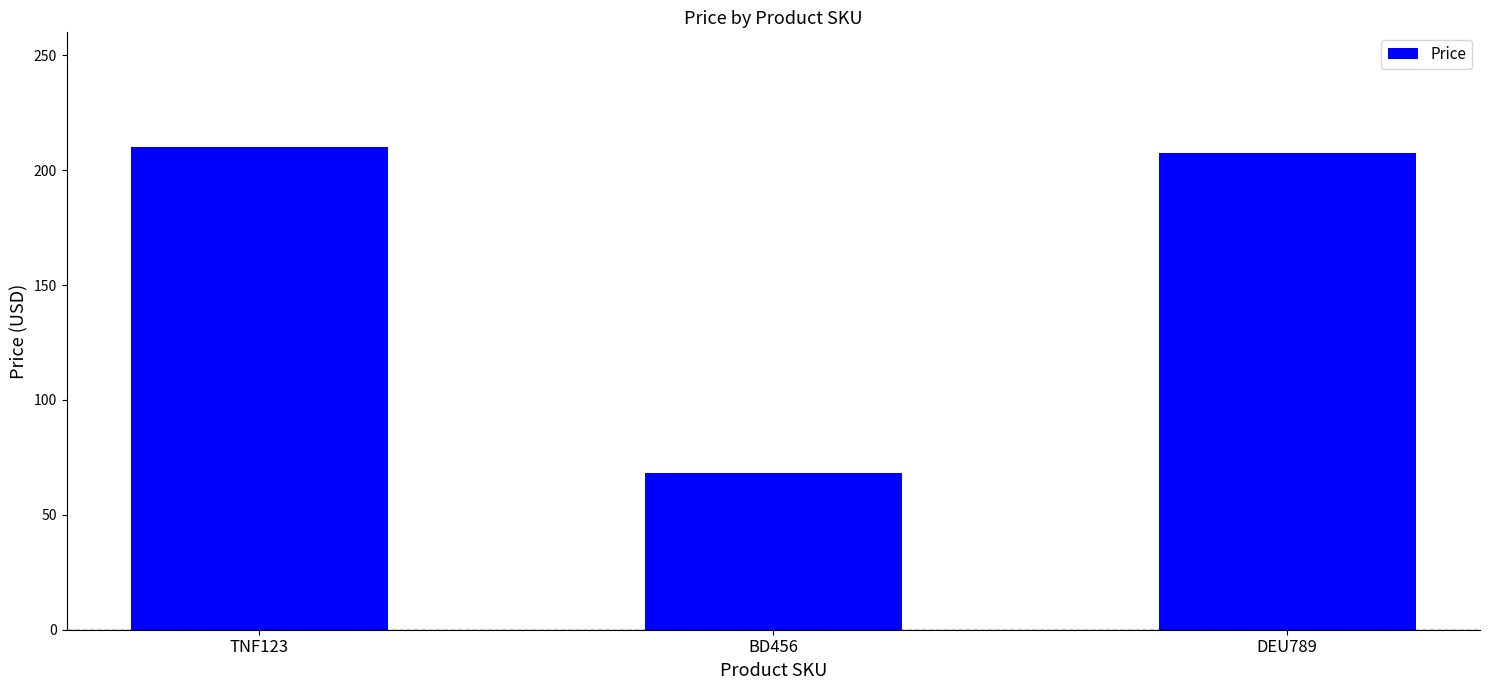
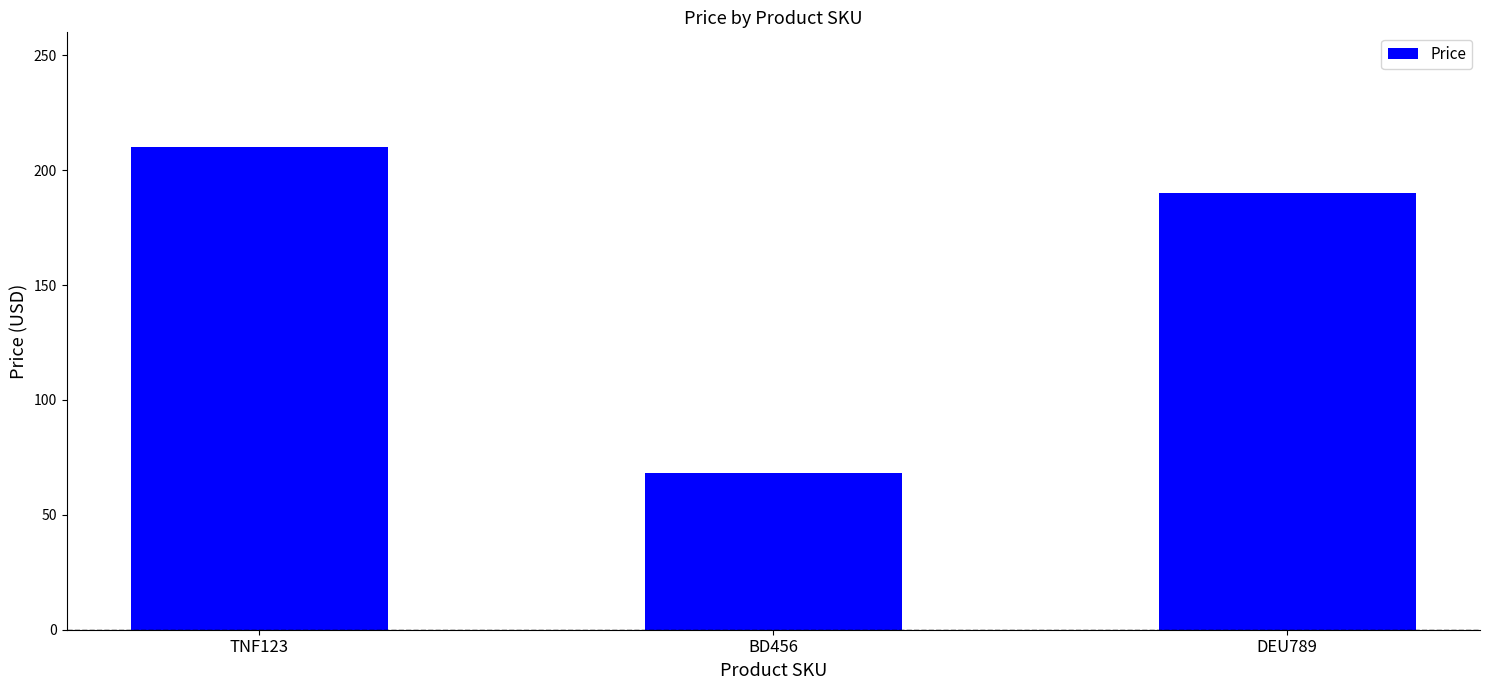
DEU789: 208 -> 190
